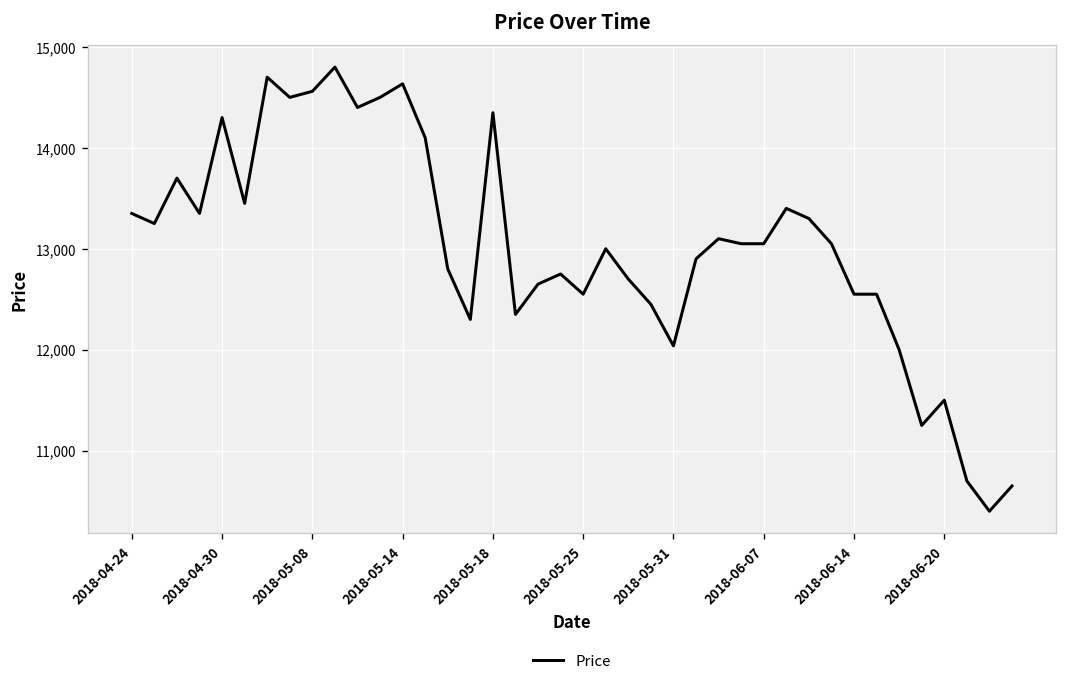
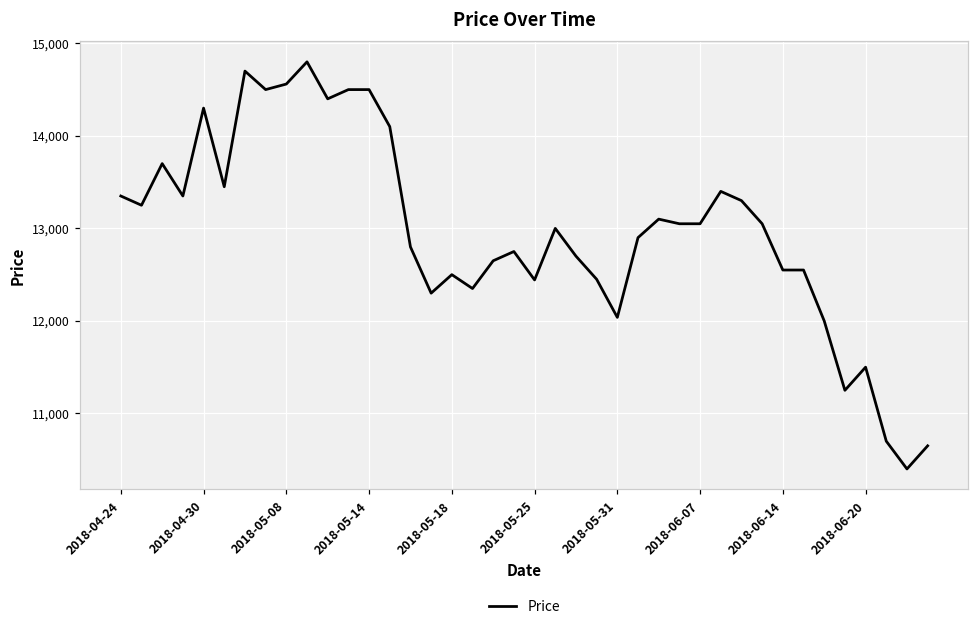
2018-05-14: 14,600 -> 14,500
2018-05-18: 14,300 -> 12,500
2018-05-25: 12,600 -> 12,400
